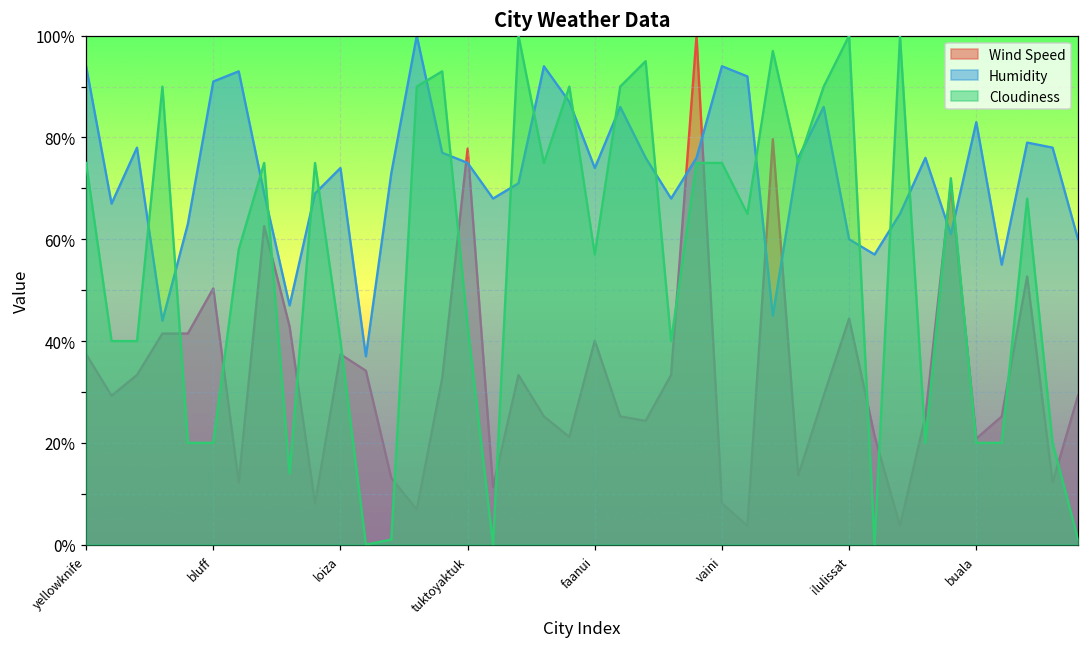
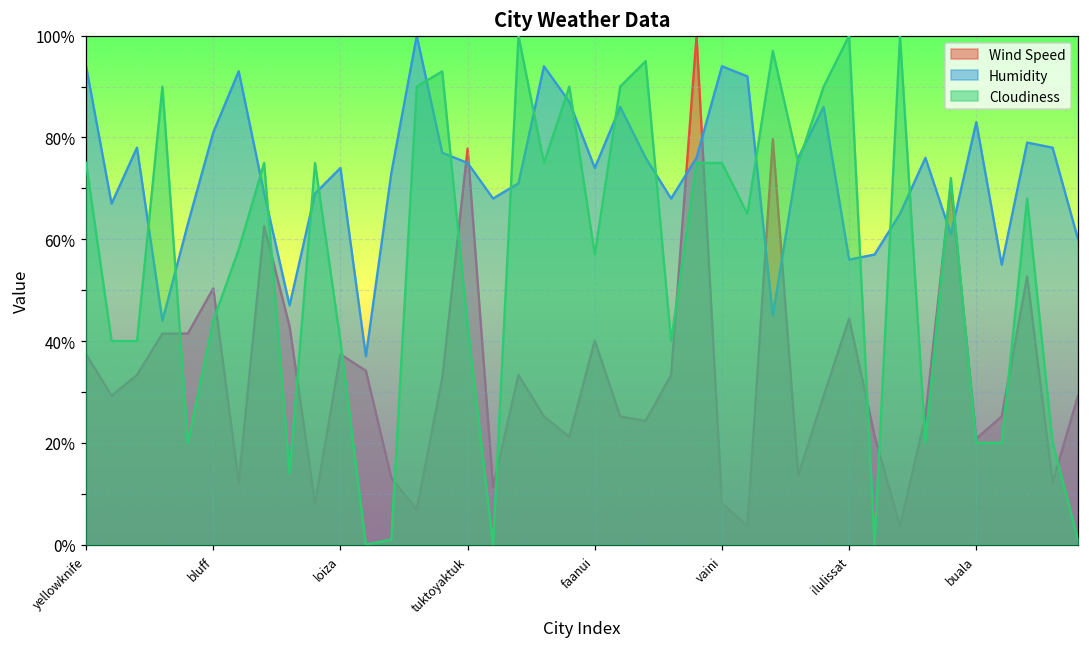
Humidity, bluff: 91% -> 81%
Cloudiness, bluff: 20% -> 44%
Humidity, ilulissat: 60% -> 56%
